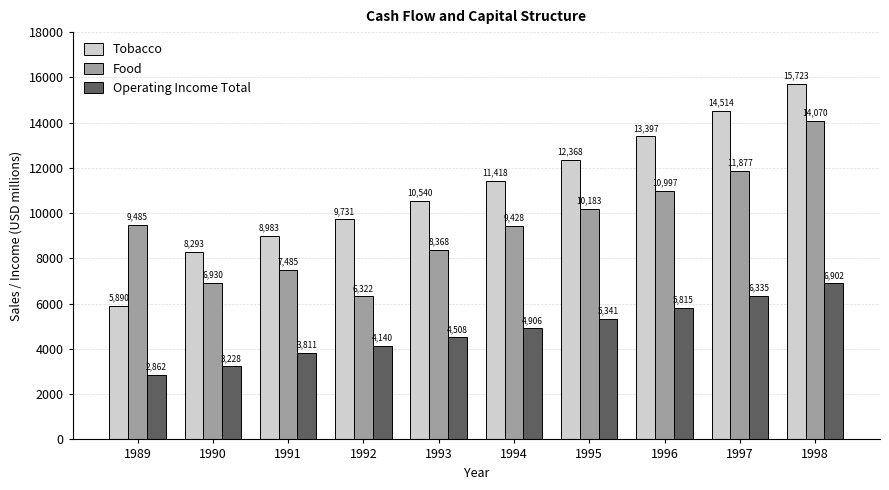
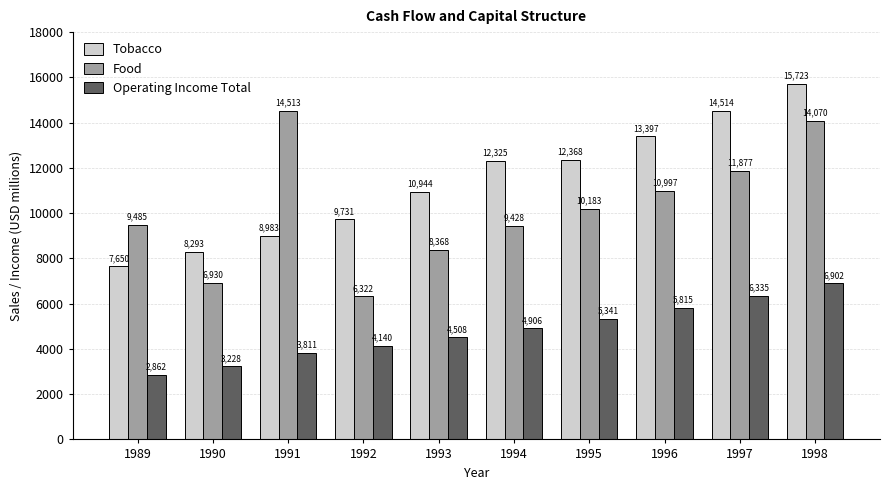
Tobacco, 1989: 5,890 -> 7,650
Food, 1991: 7,485 -> 14,513
Tobacco, 1993: 10,540 -> 10,944
Tobacco, 1994: 11,418 -> 12,325
